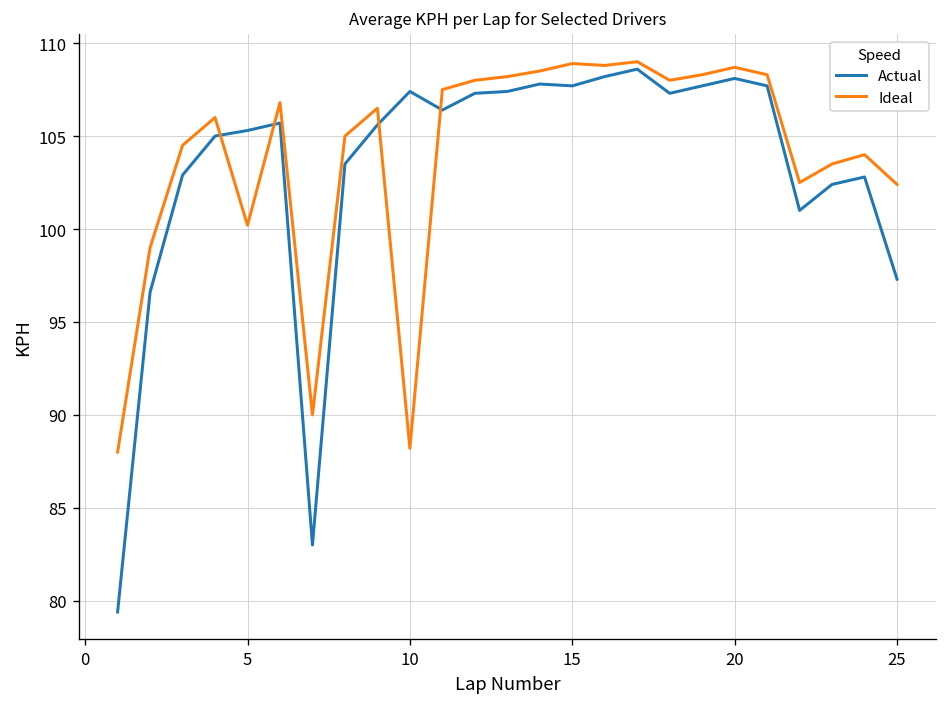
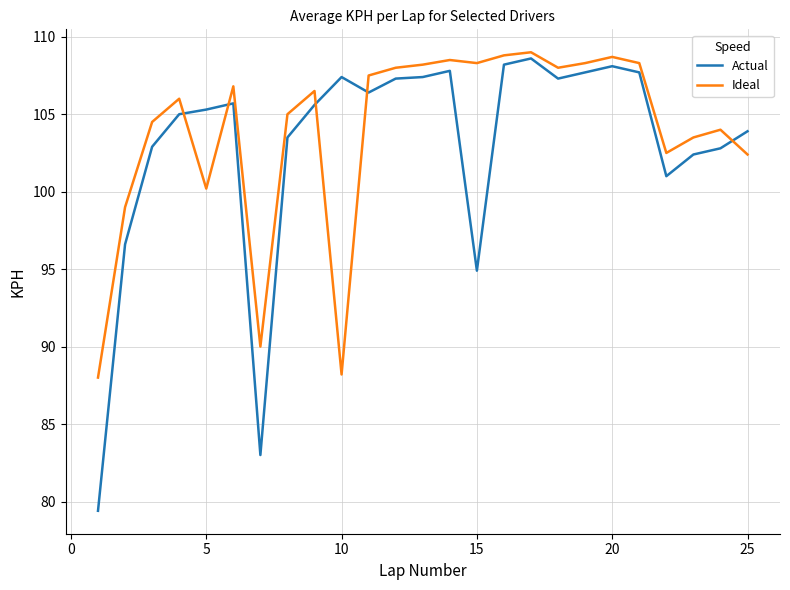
Actual, 15: 107.7 -> 94.9
Ideal, 15: 108.9 -> 108.3
Actual, 25: 97.3 -> 103.9
